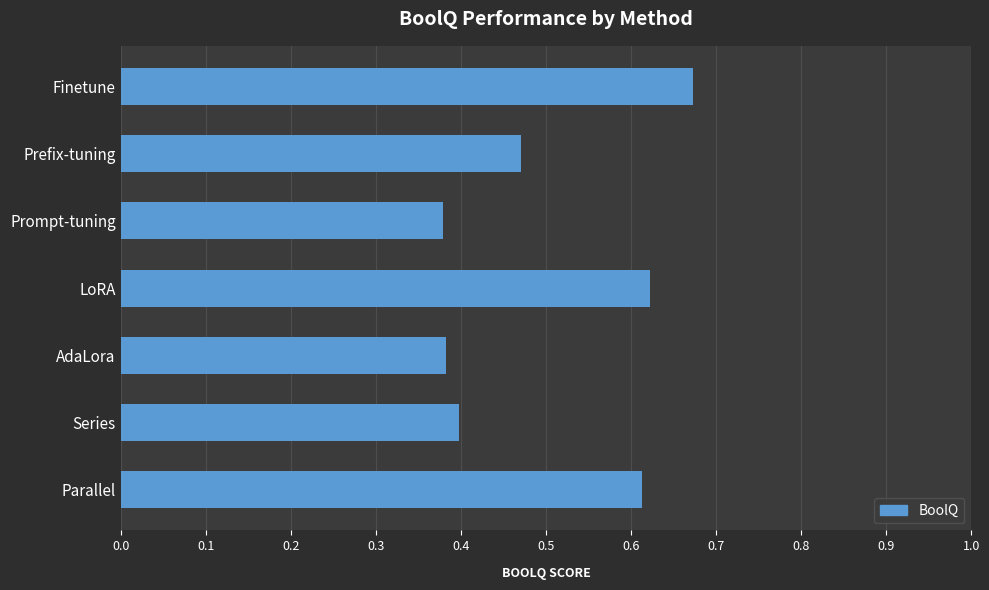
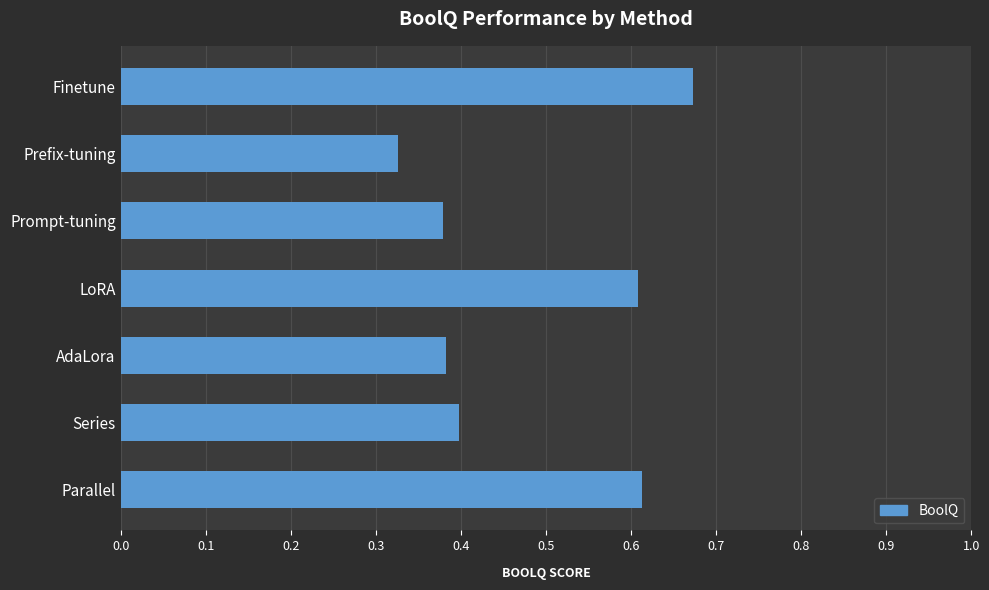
Prefix-tuning: 0.47 -> 0.33
LoRA: 0.62 -> 0.61
